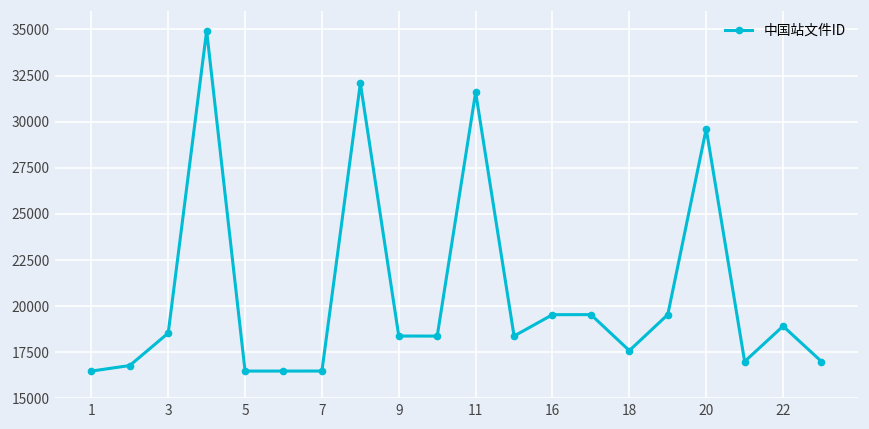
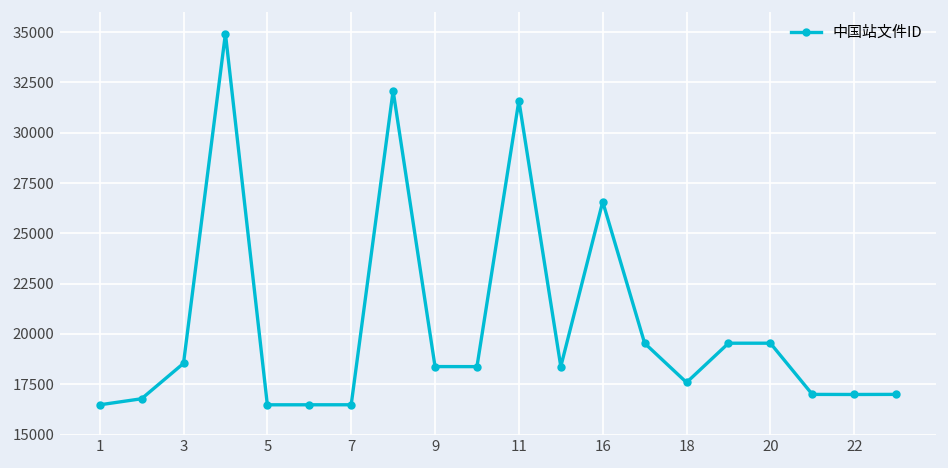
16: 19500 -> 26600
20: 29600 -> 19500
22: 18900 -> 17000
